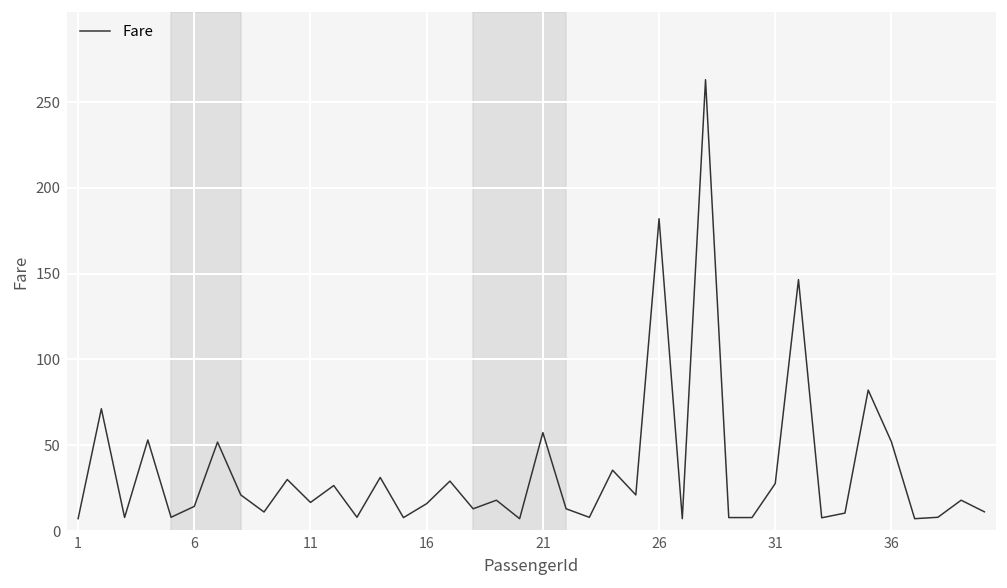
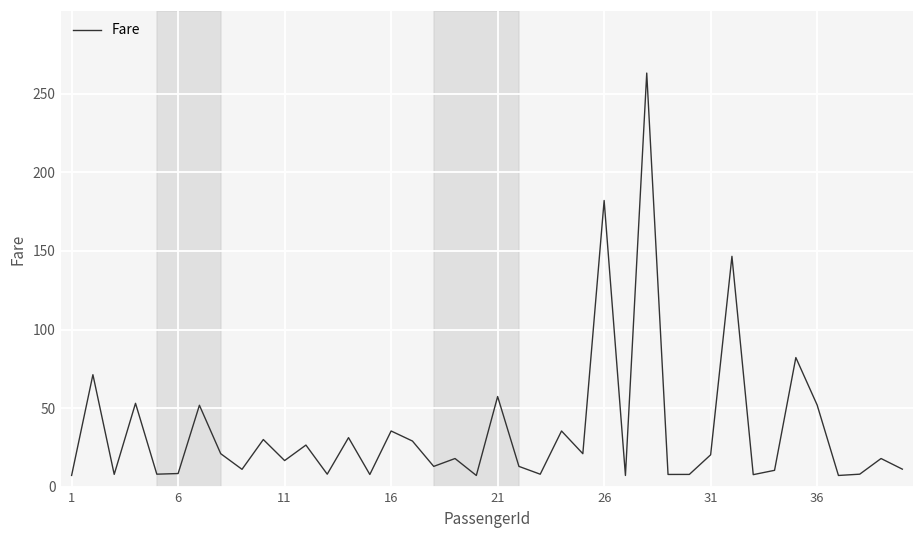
6: 14 -> 8
16: 16 -> 36
31: 28 -> 20
